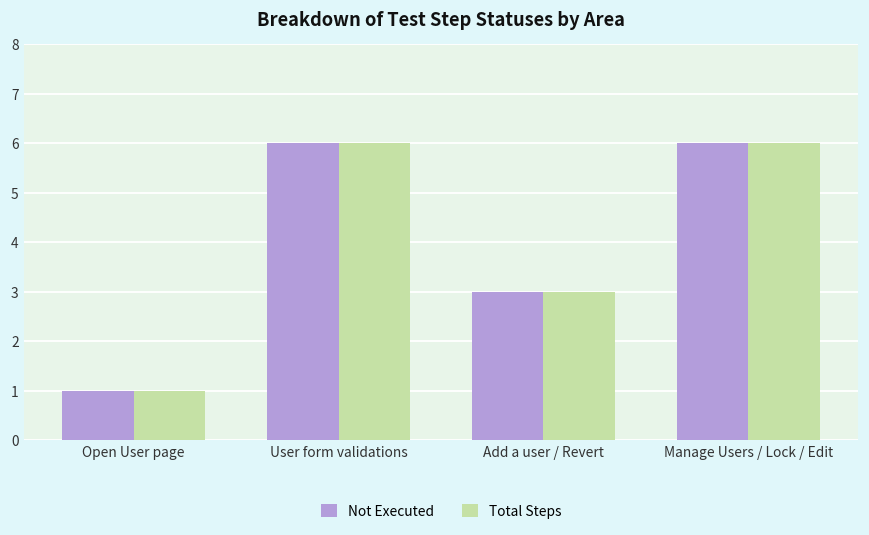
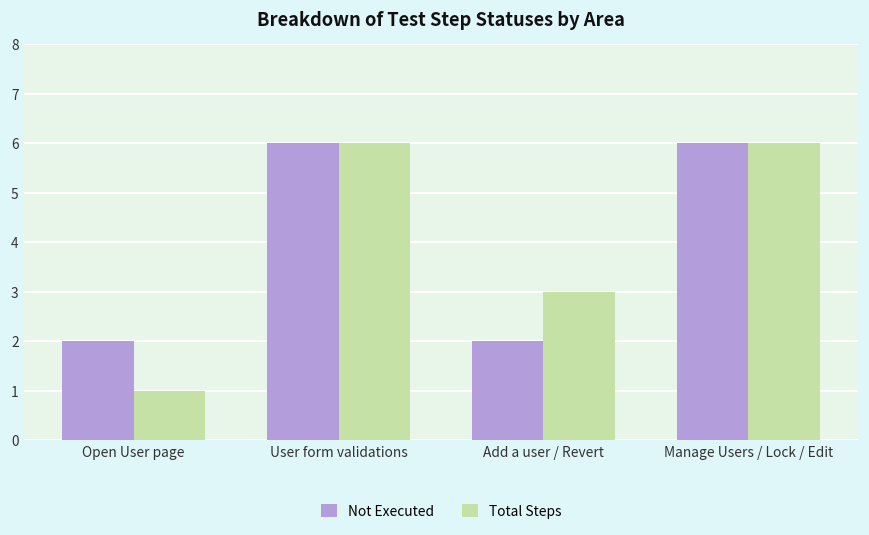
Not Executed, Open User page: 1 -> 2
Not Executed, Add a user / Revert: 3 -> 2
